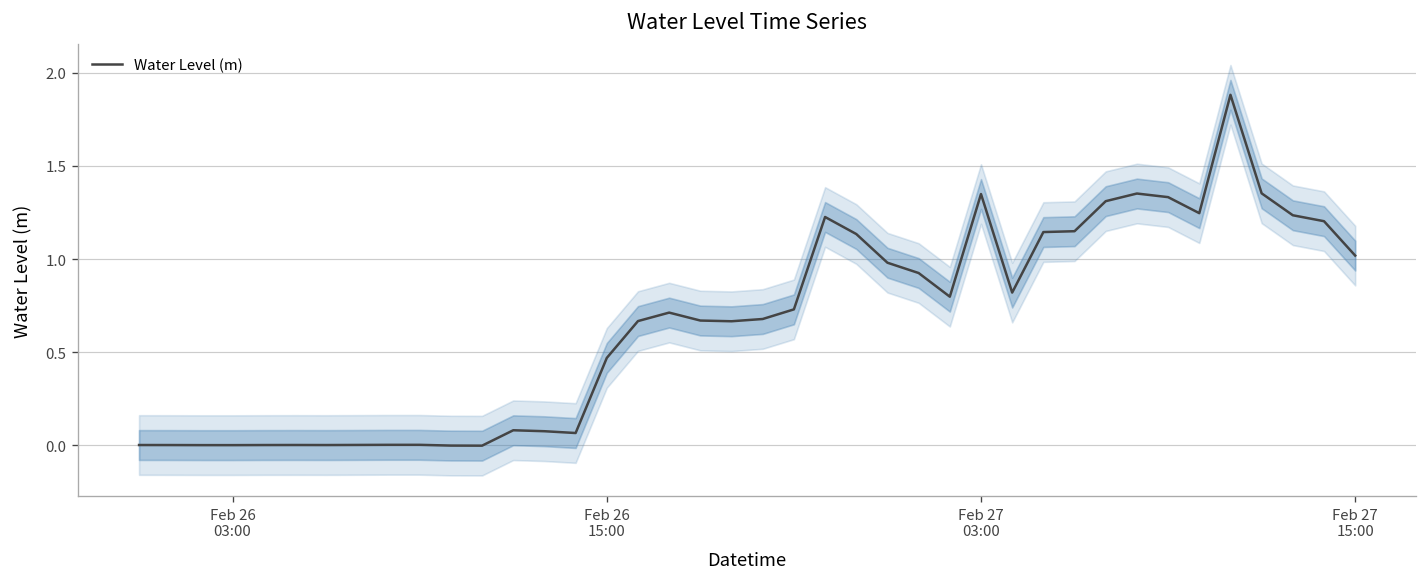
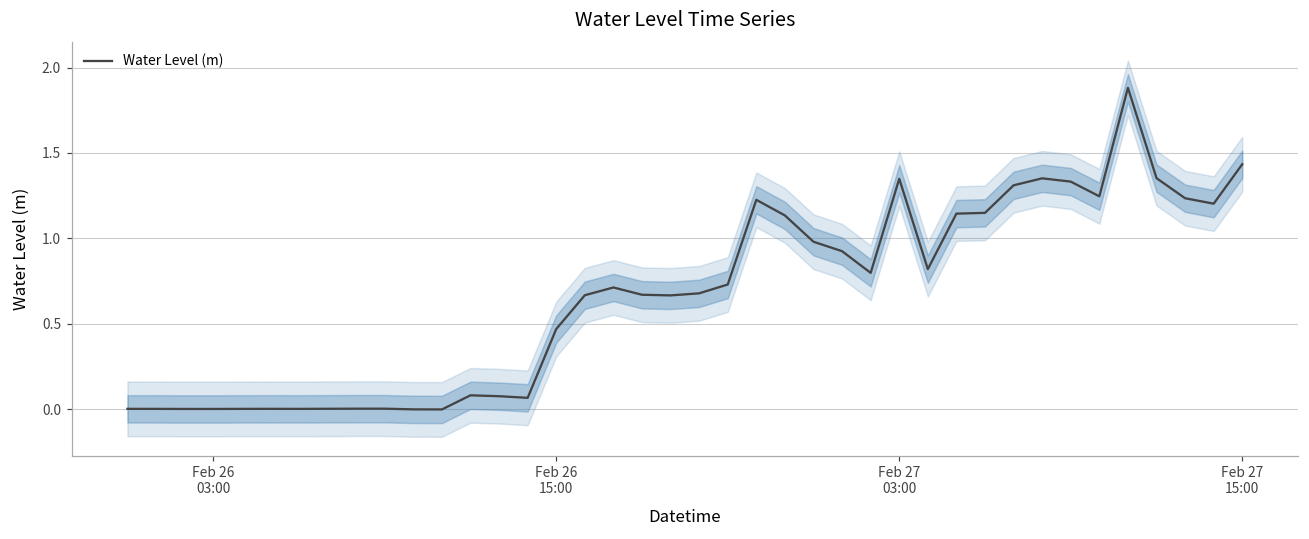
Water Level (m), Feb 27 15:00: 1.02 -> 1.43
